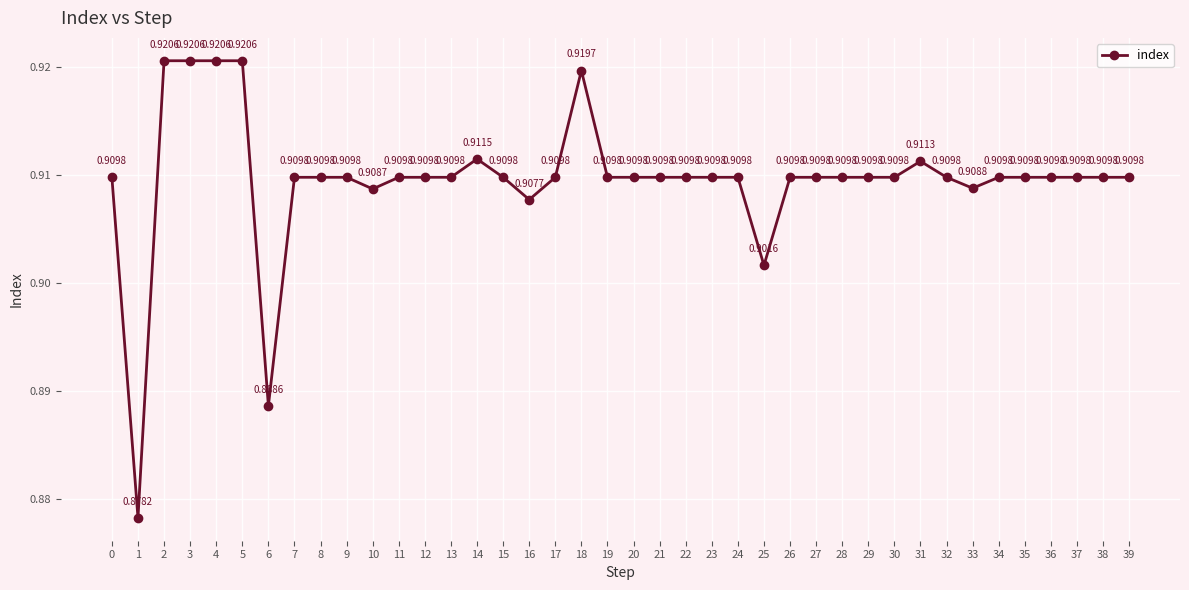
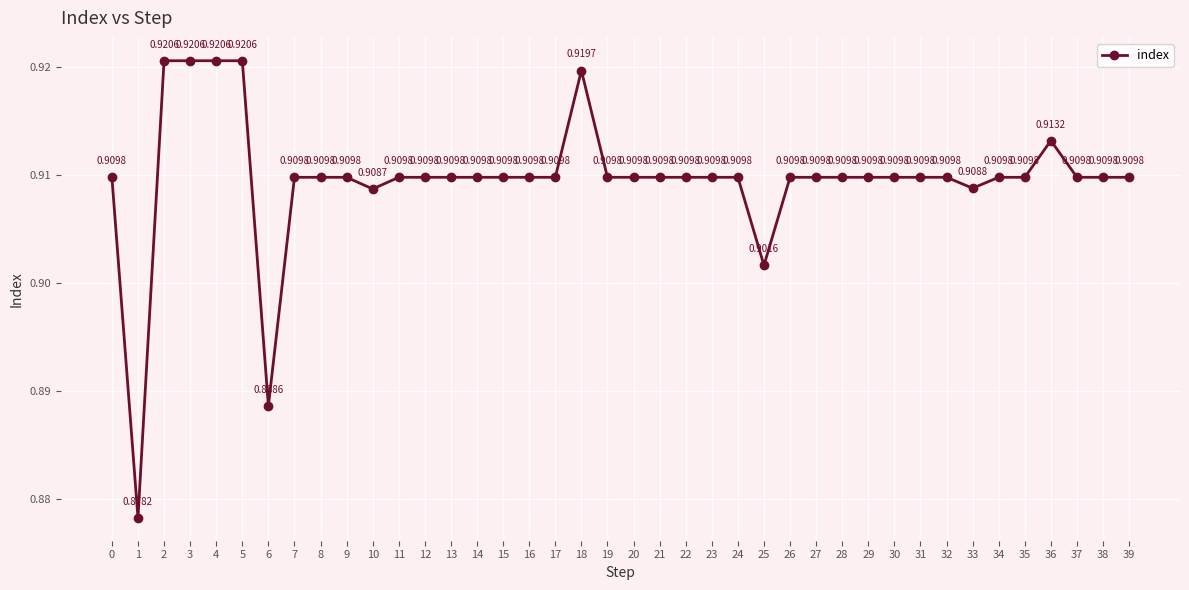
14: 0.9115 -> 0.9098
16: 0.9077 -> 0.9098
31: 0.9113 -> 0.9098
36: 0.9098 -> 0.9132
